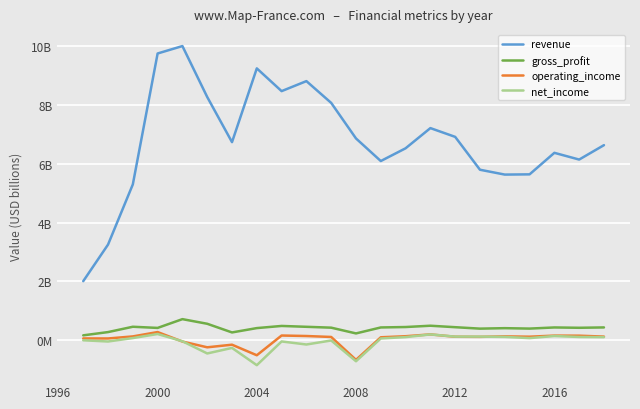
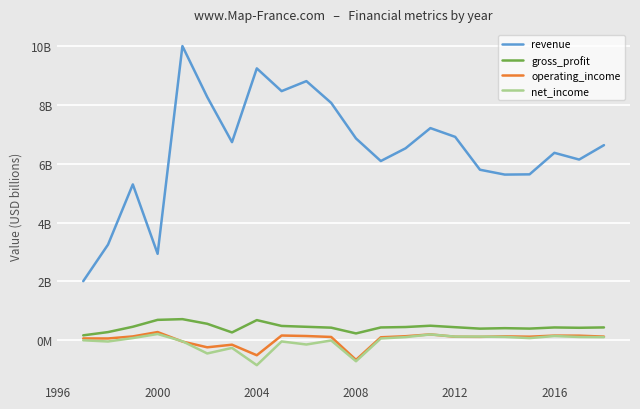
revenue, 2000: 9800000000 -> 2900000000
gross_profit, 2000: 400000000 -> 700000000
gross_profit, 2004: 400000000 -> 700000000
